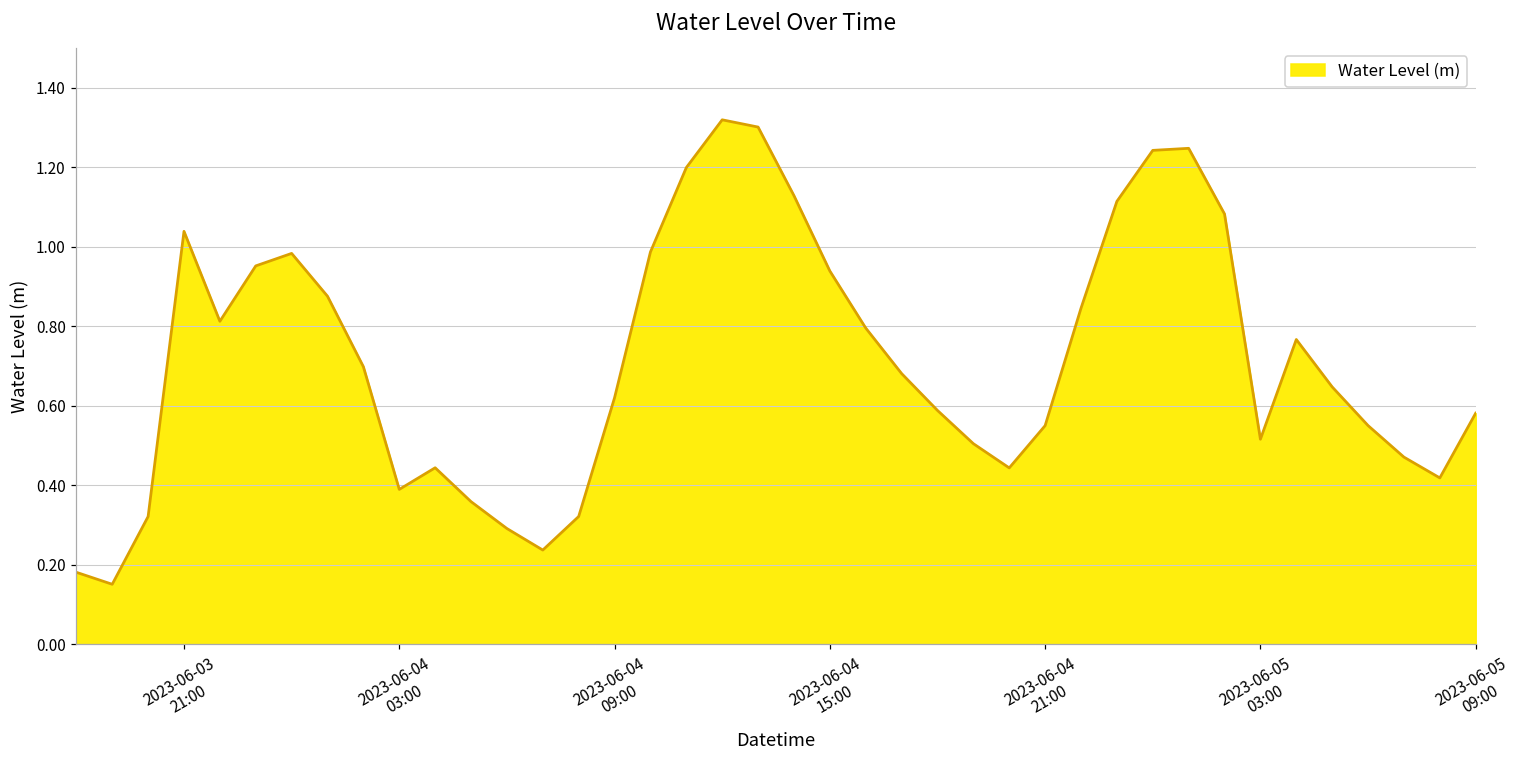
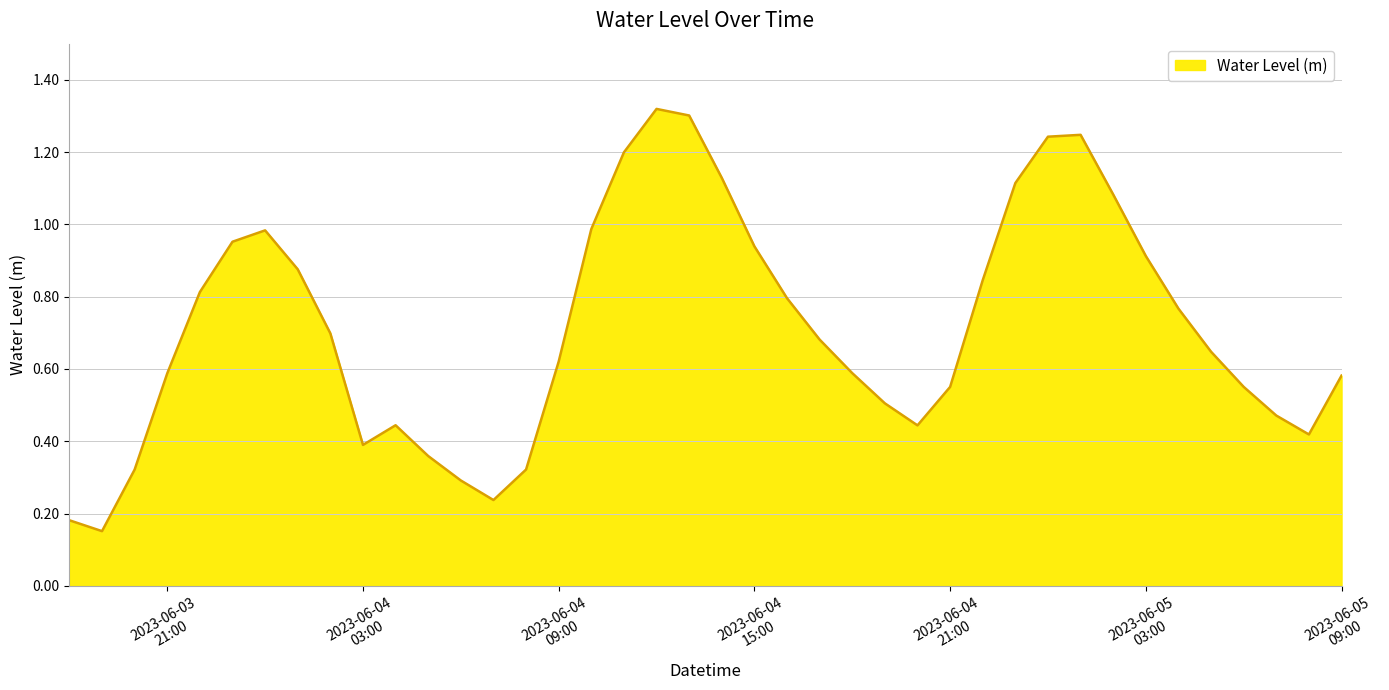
2023-06-03 21:00: 1.04 -> 0.59
2023-06-05 03:00: 0.52 -> 0.91
